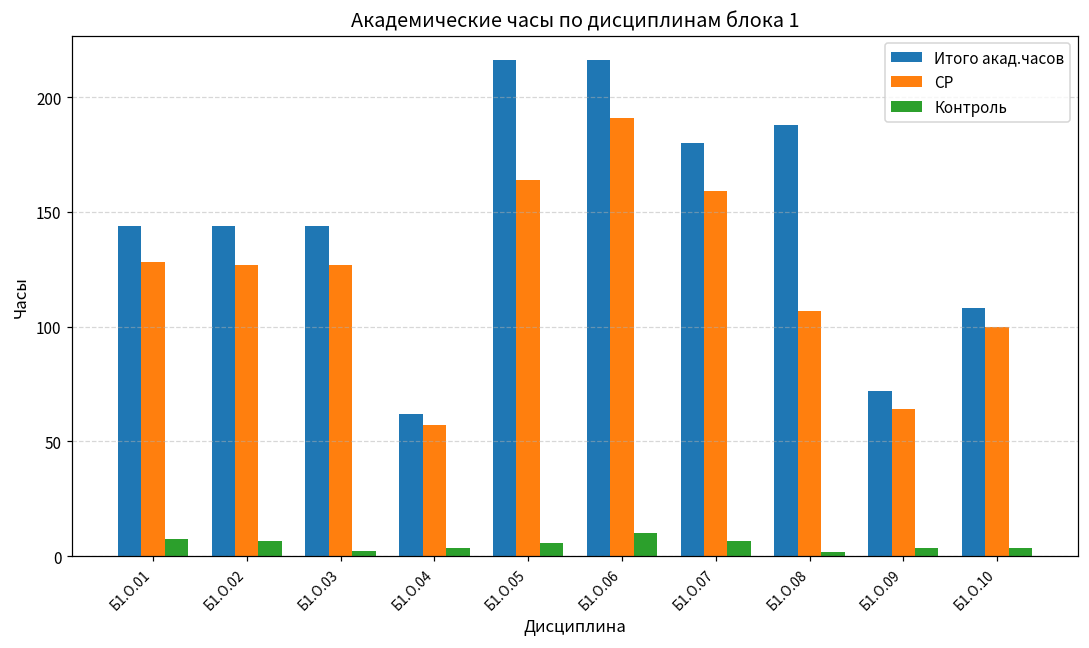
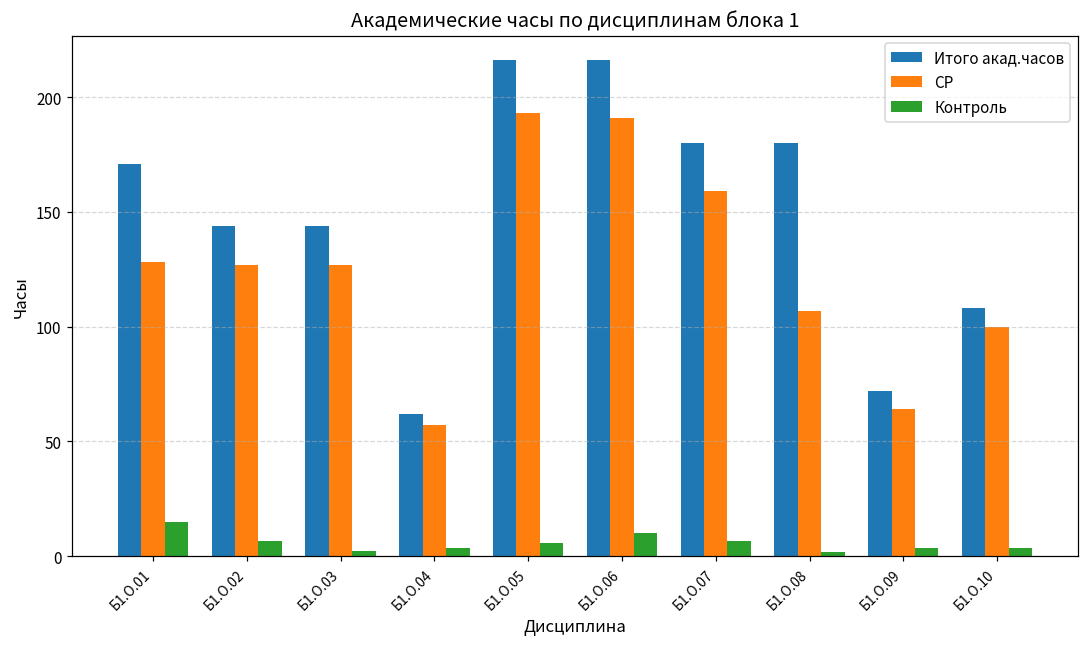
Итого акад.часов, Б1.О.01: 144 -> 171
Контроль, Б1.О.01: 7 -> 15
СР, Б1.О.05: 164 -> 193
Итого акад.часов, Б1.О.08: 188 -> 180
